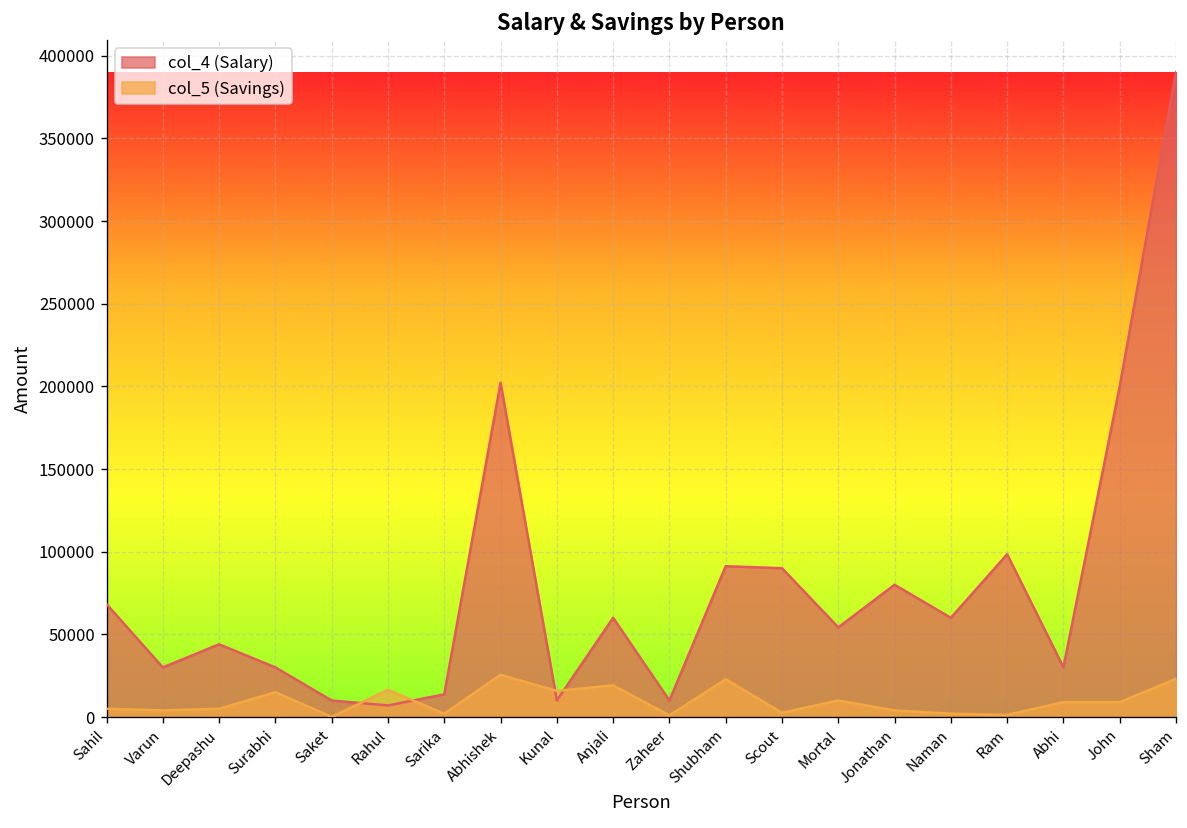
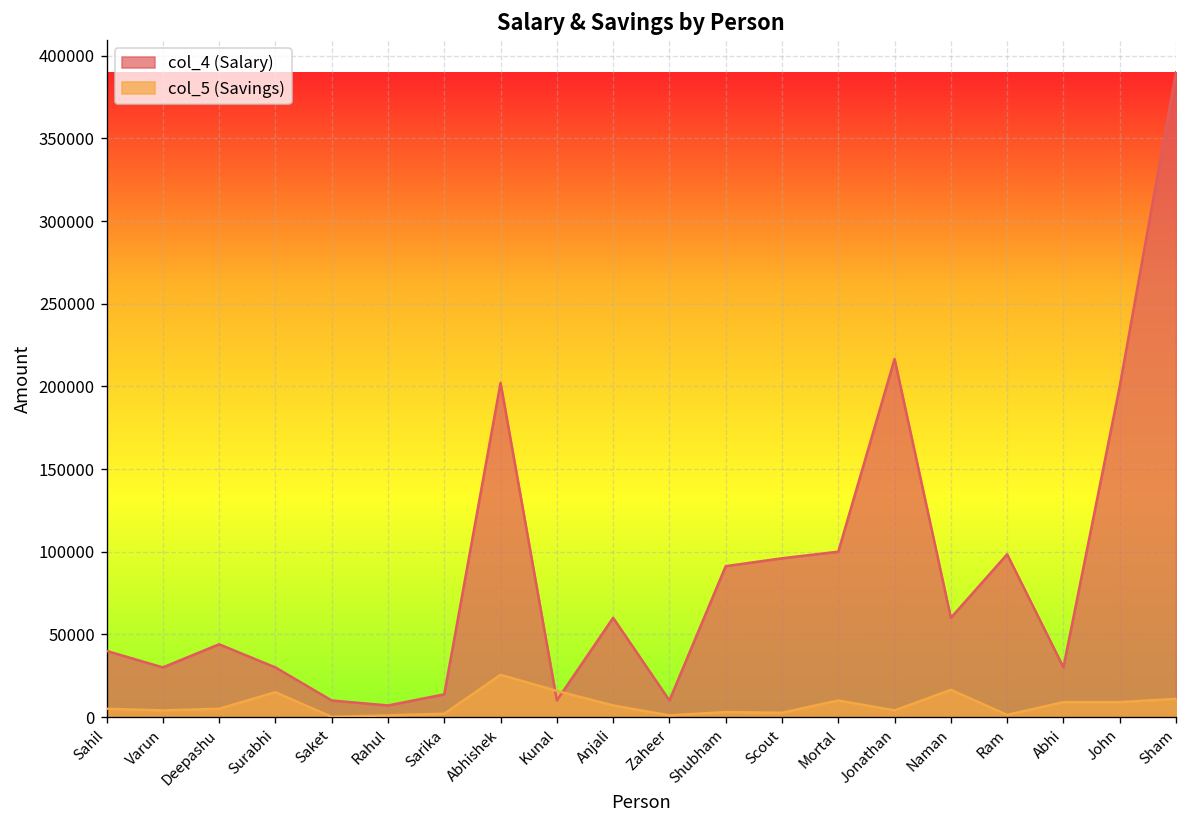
col_4 (Salary), Sahil: 68000 -> 40000
col_5 (Savings), Rahul: 16000 -> 1000
col_5 (Savings), Anjali: 19000 -> 7000
col_5 (Savings), Shubham: 23000 -> 3000
col_4 (Salary), Scout: 90000 -> 96000
col_4 (Salary), Mortal: 54000 -> 100000
col_4 (Salary), Jonathan: 80000 -> 217000
col_5 (Savings), Naman: 2000 -> 16000
col_5 (Savings), Sham: 23000 -> 11000
